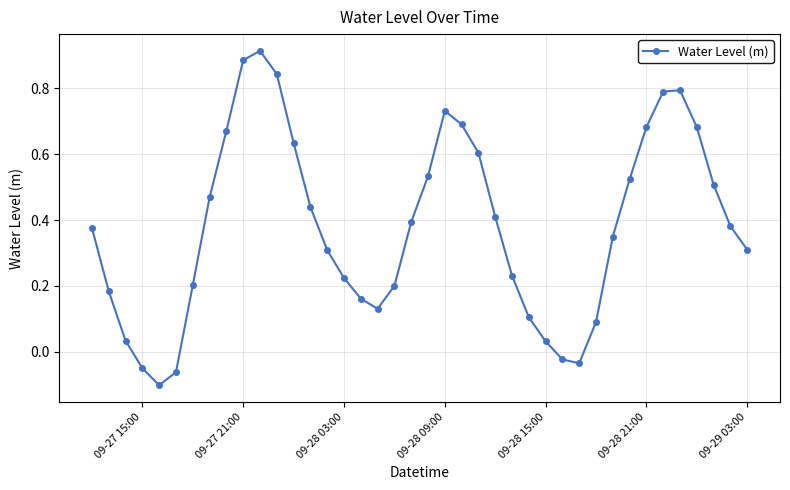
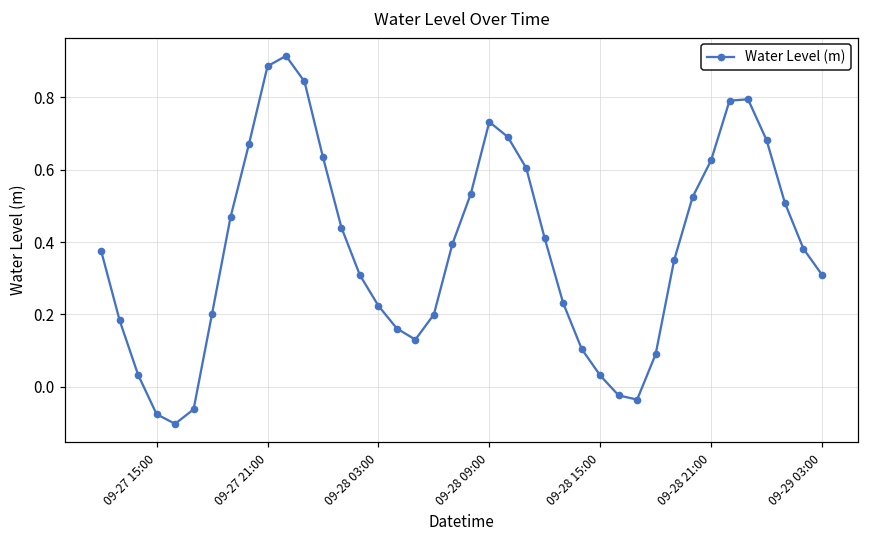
09-27 15:00: -0.05 -> -0.08
09-28 21:00: 0.68 -> 0.63
